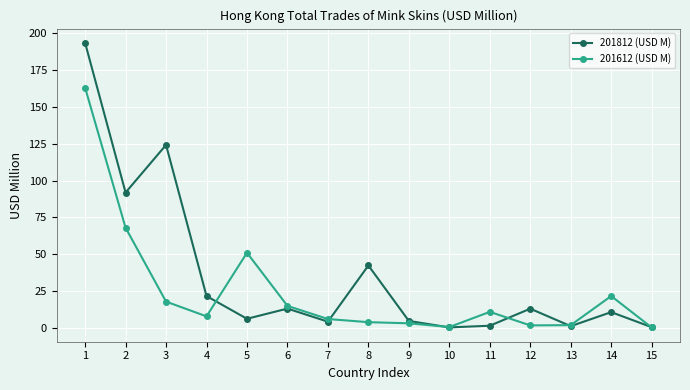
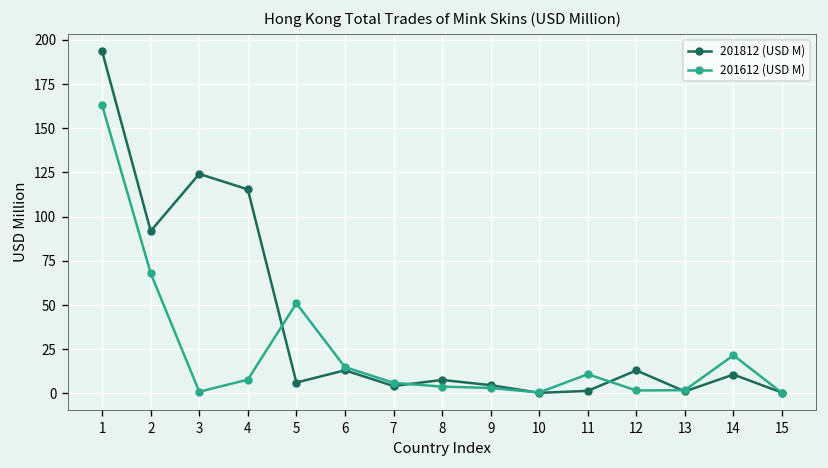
201612 (USD M), 3: 18 -> 1
201812 (USD M), 4: 22 -> 115
201812 (USD M), 8: 42 -> 8
